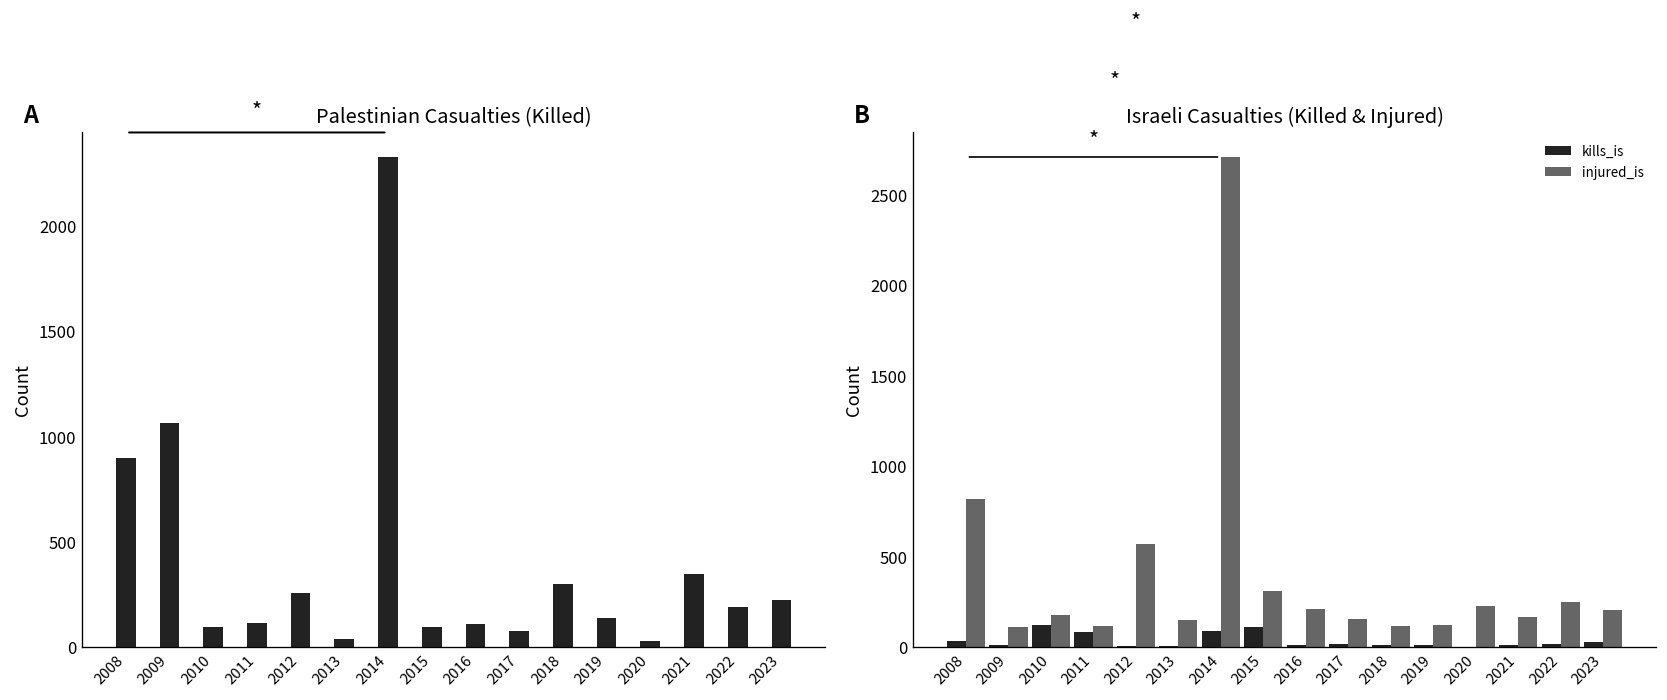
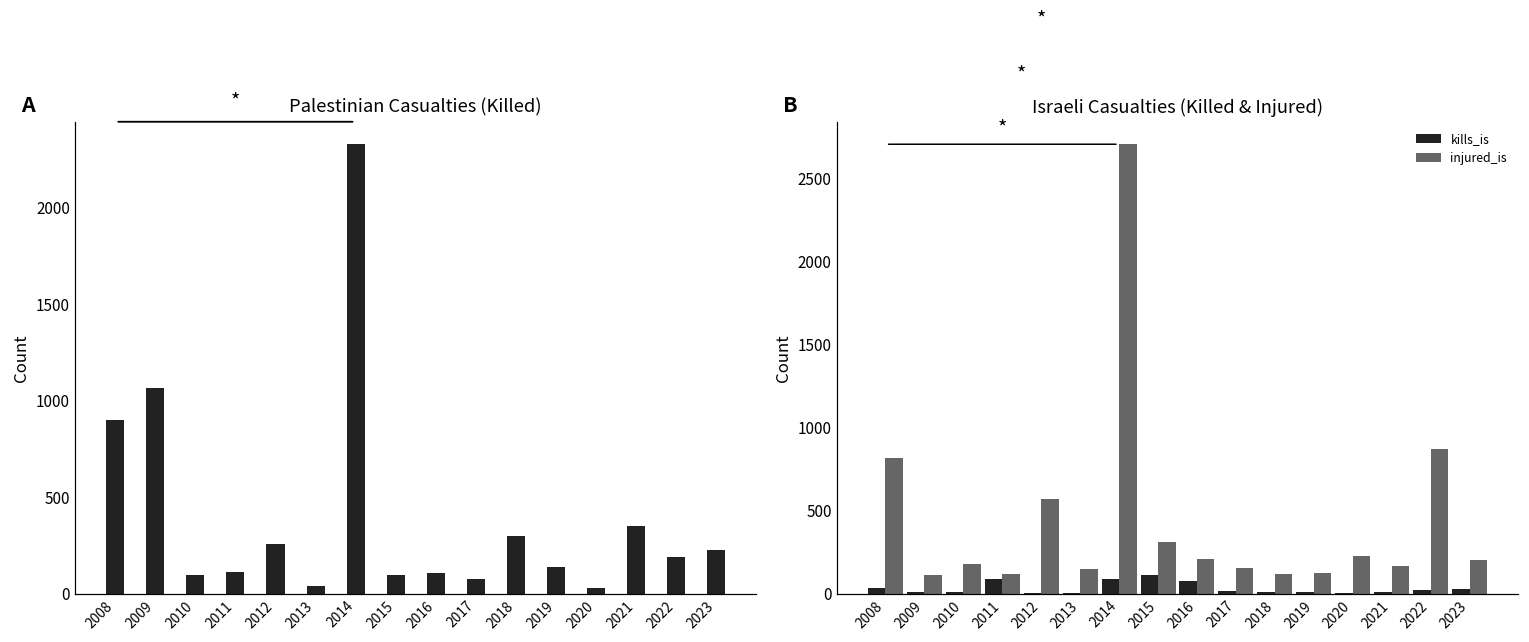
Israeli Casualties (Killed & Injured), kills_is, 2010: 120 -> 10
Israeli Casualties (Killed & Injured), kills_is, 2016: 10 -> 70
Israeli Casualties (Killed & Injured), injured_is, 2022: 250 -> 870
